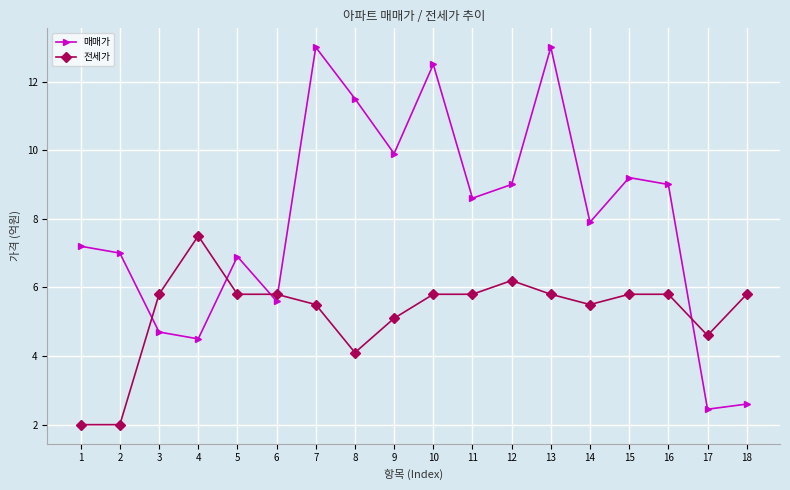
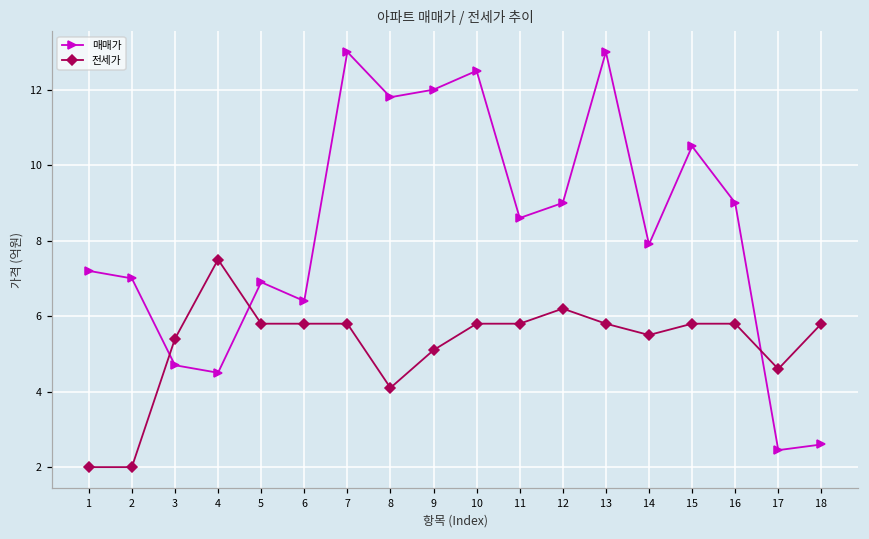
전세가, 3: 5.8 -> 5.4
매매가, 6: 5.6 -> 6.4
전세가, 7: 5.5 -> 5.8
매매가, 8: 11.5 -> 11.8
매매가, 9: 9.9 -> 12.0
매매가, 15: 9.2 -> 10.5
